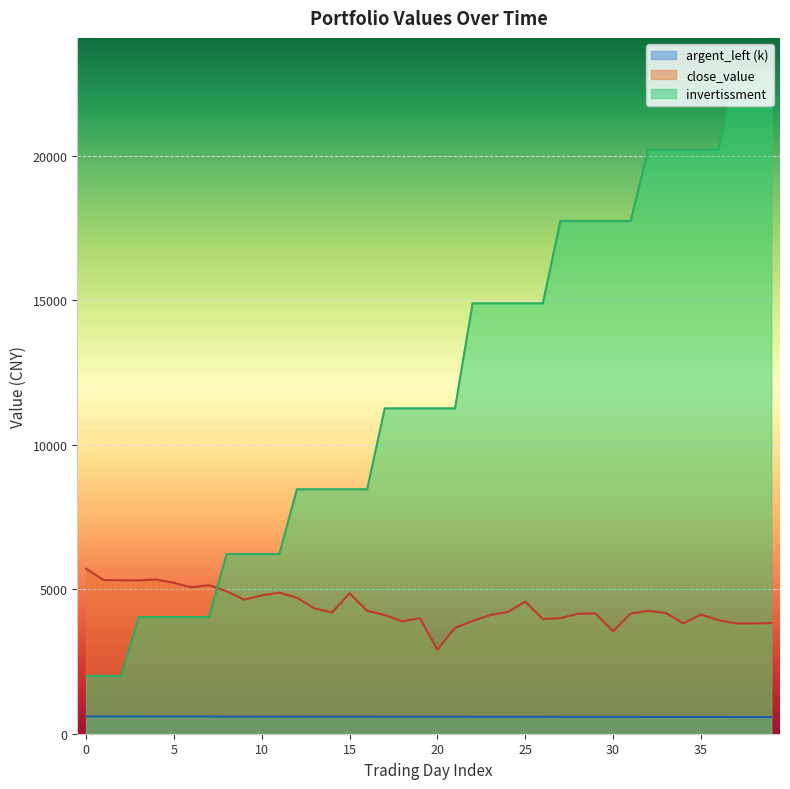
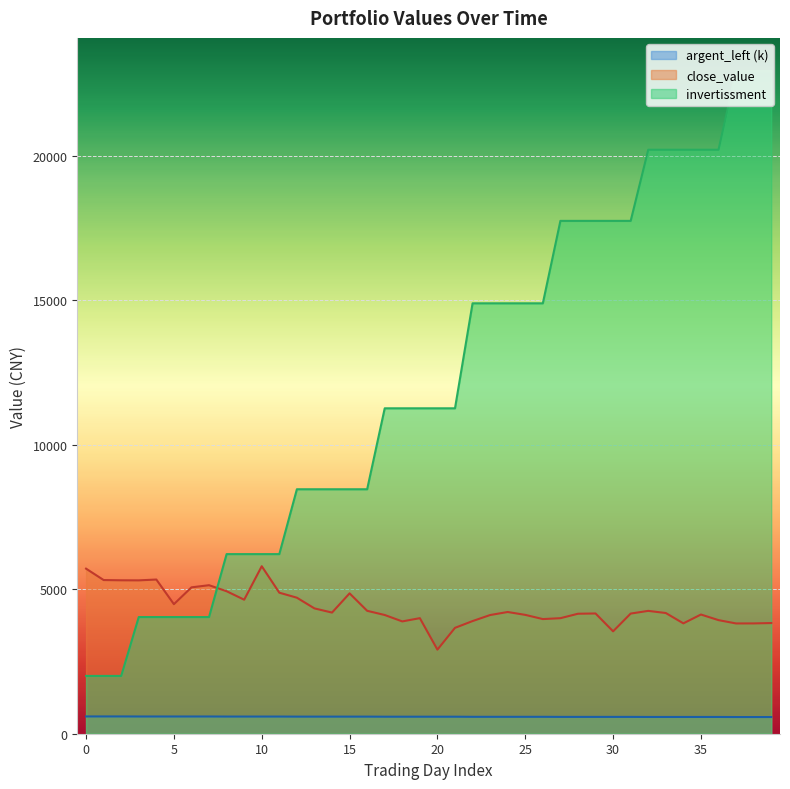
close_value, 5: 5200 -> 4500
close_value, 10: 4800 -> 5800
close_value, 25: 4600 -> 4100
